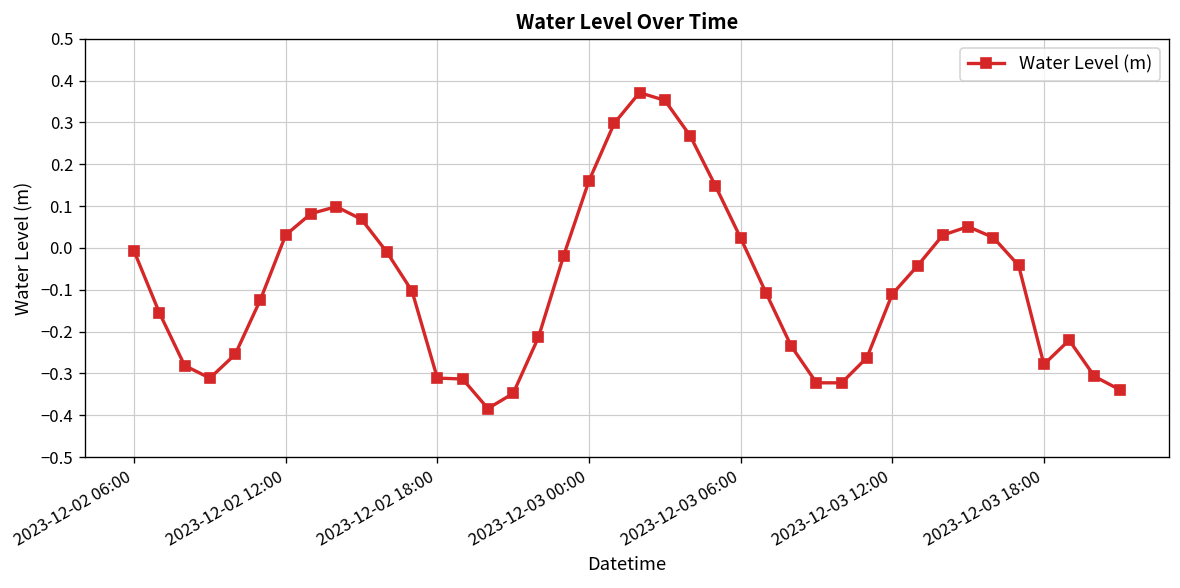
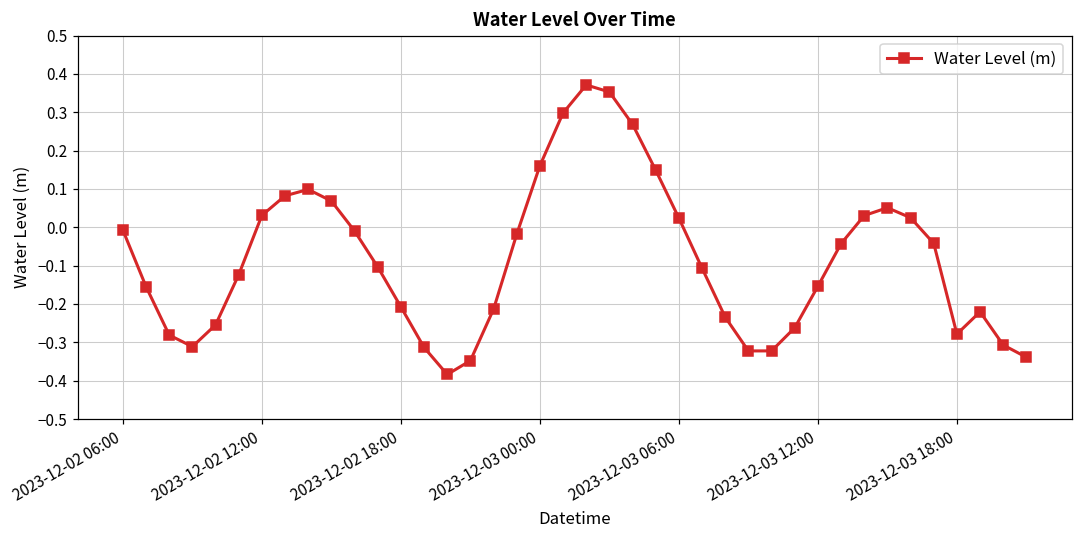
2023-12-02 18:00: -0.31 -> -0.21
2023-12-03 12:00: -0.11 -> -0.15
